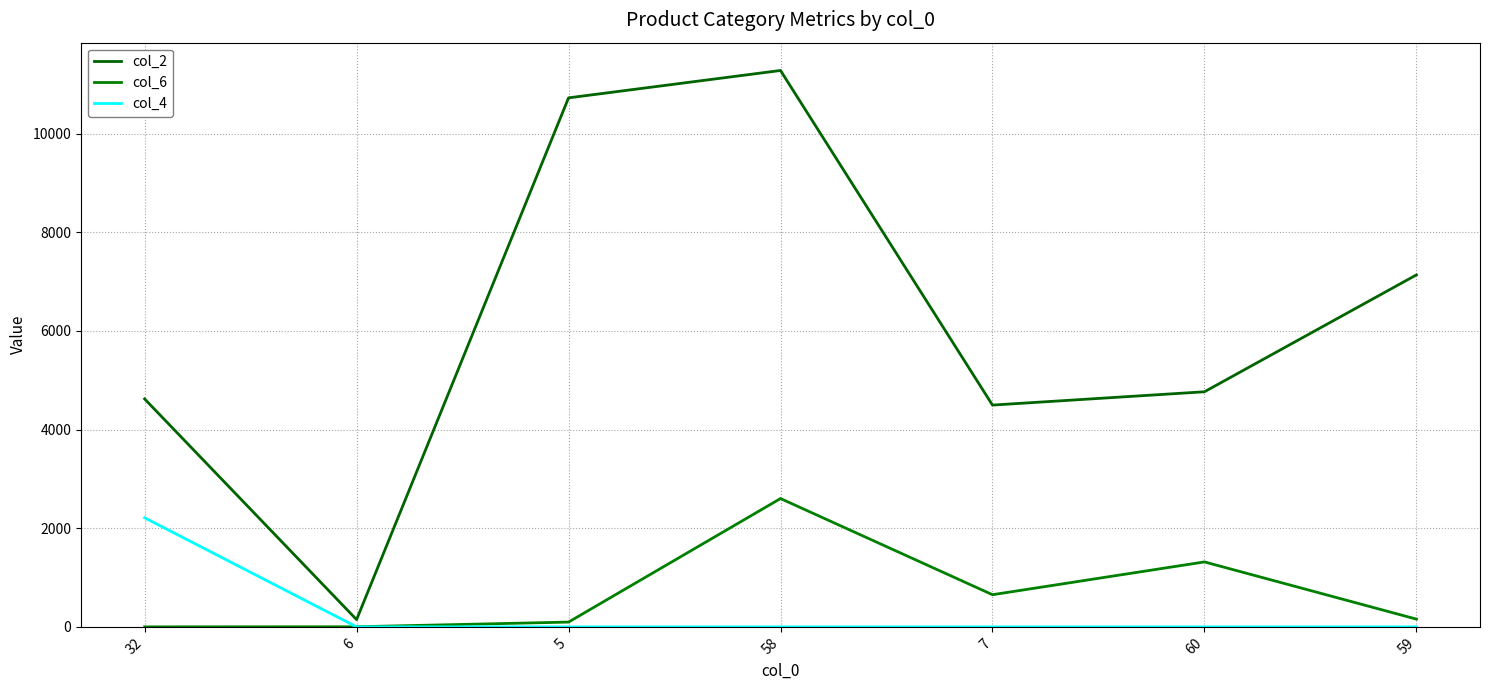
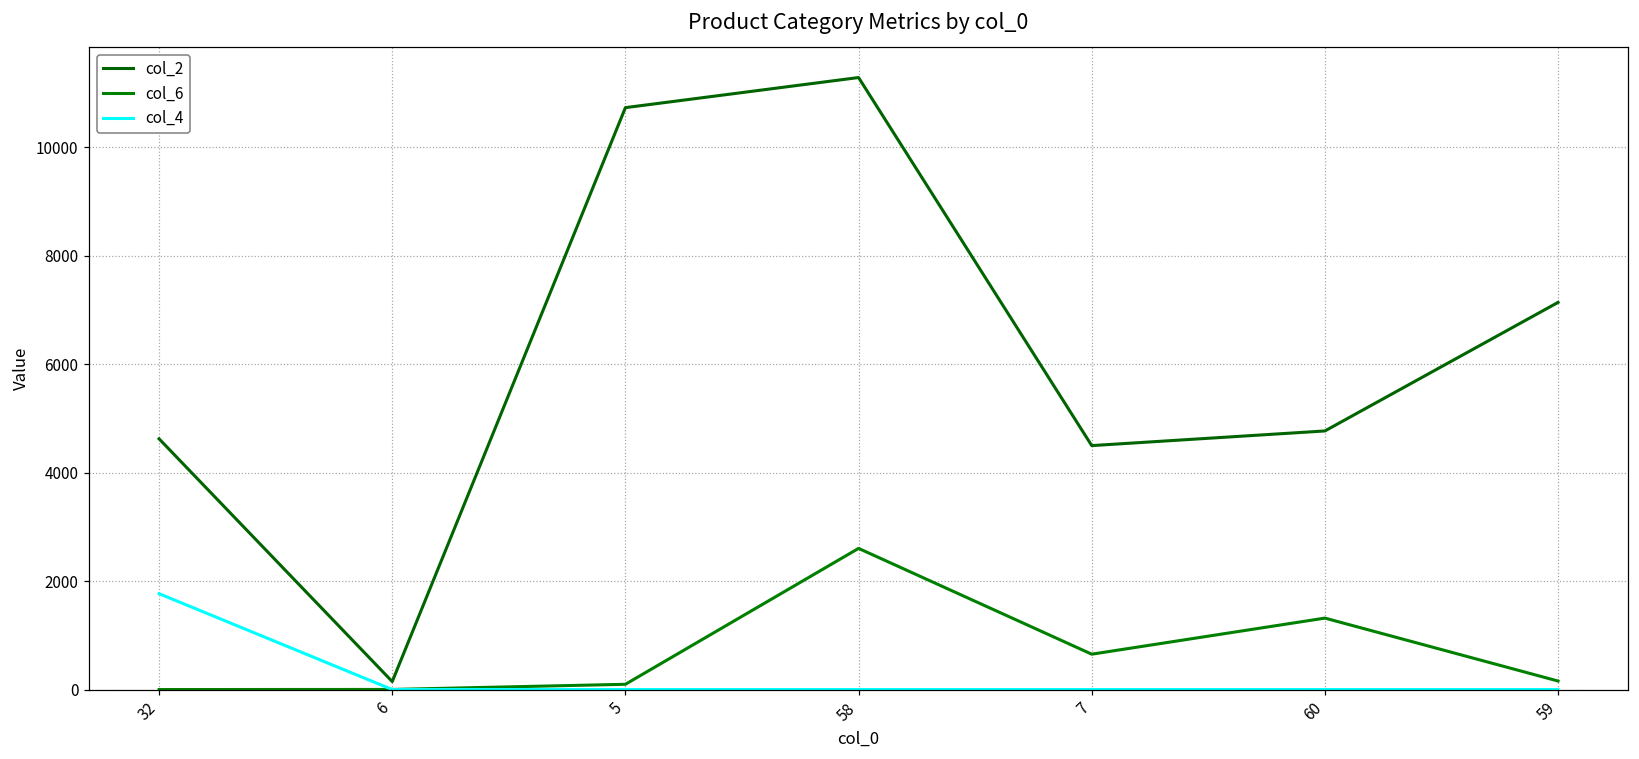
col_4, 32: 2200 -> 1800
